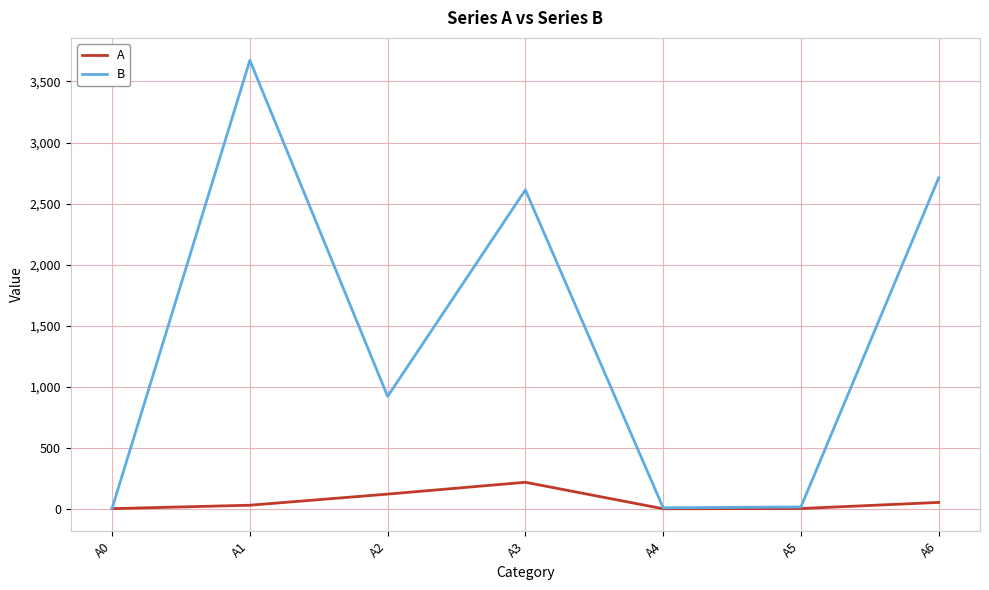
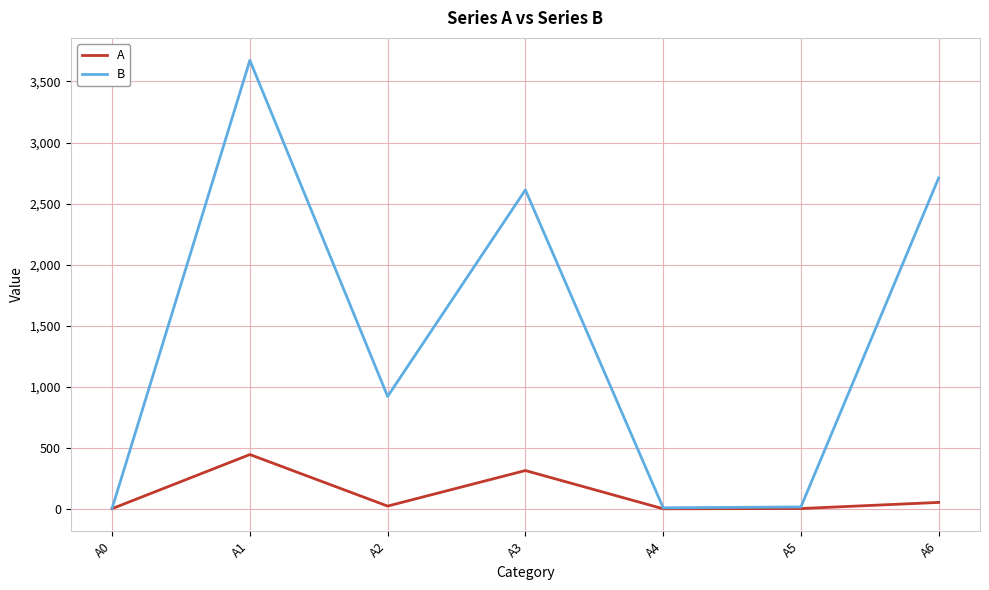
A, A1: 30 -> 450
A, A2: 120 -> 20
A, A3: 220 -> 310
